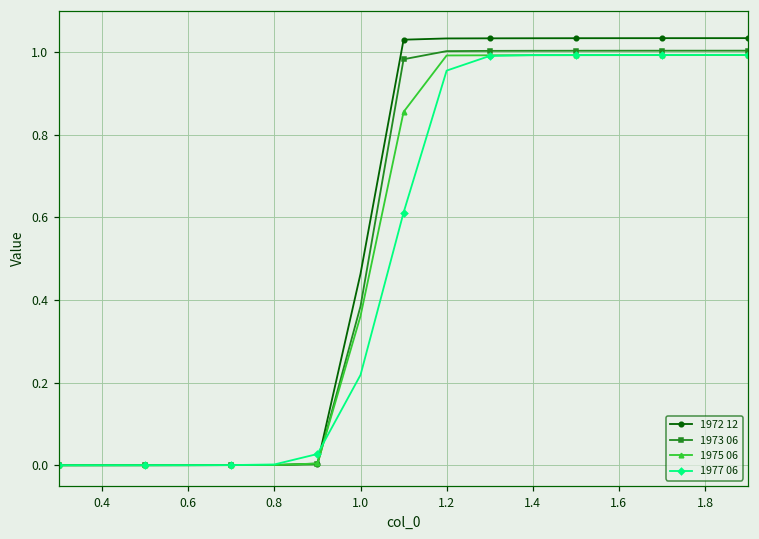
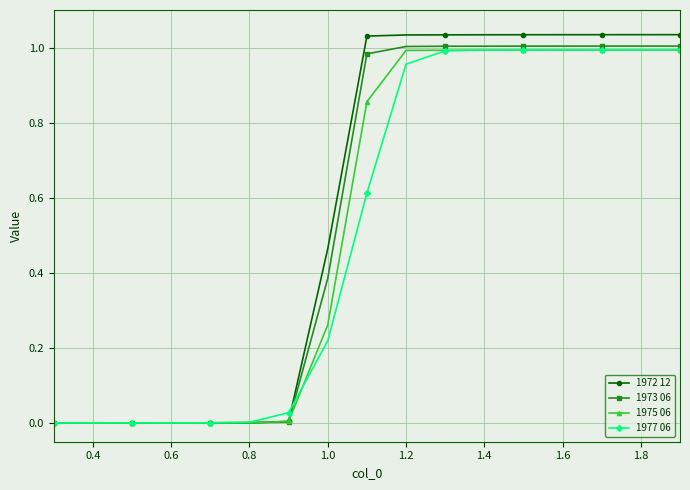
1975 06, 1.0: 0.36 -> 0.26
